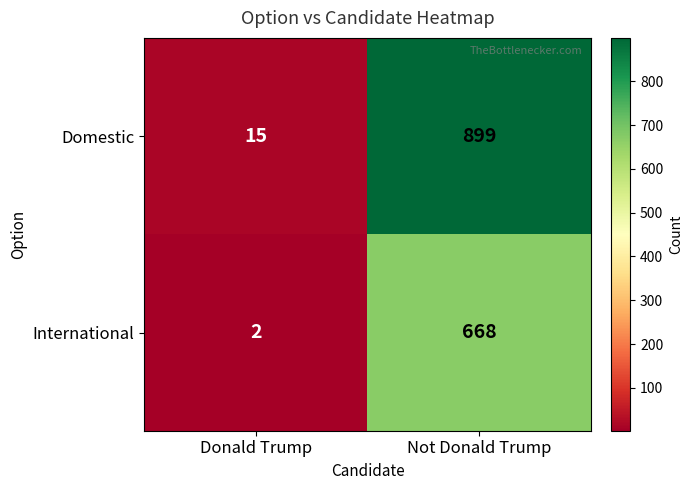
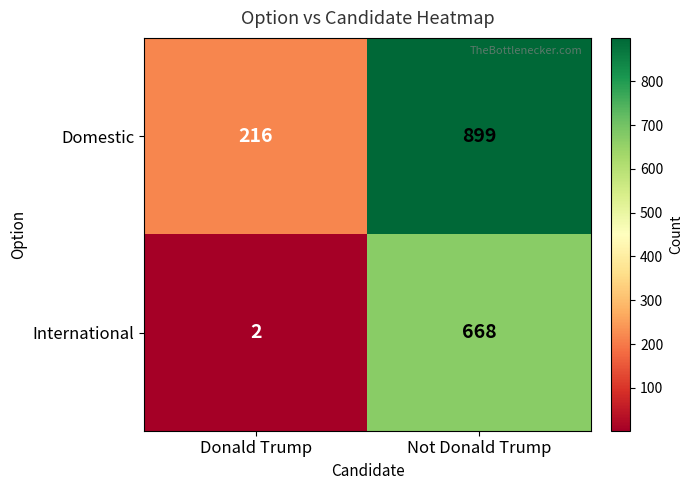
Domestic, Donald Trump: 15 -> 216
